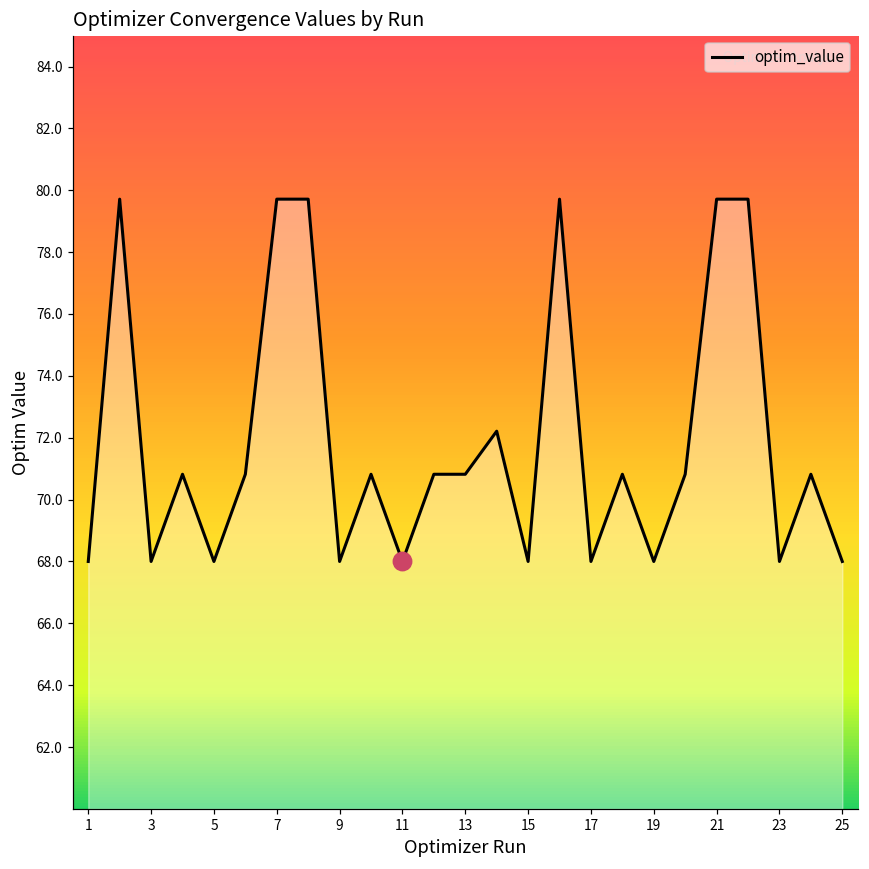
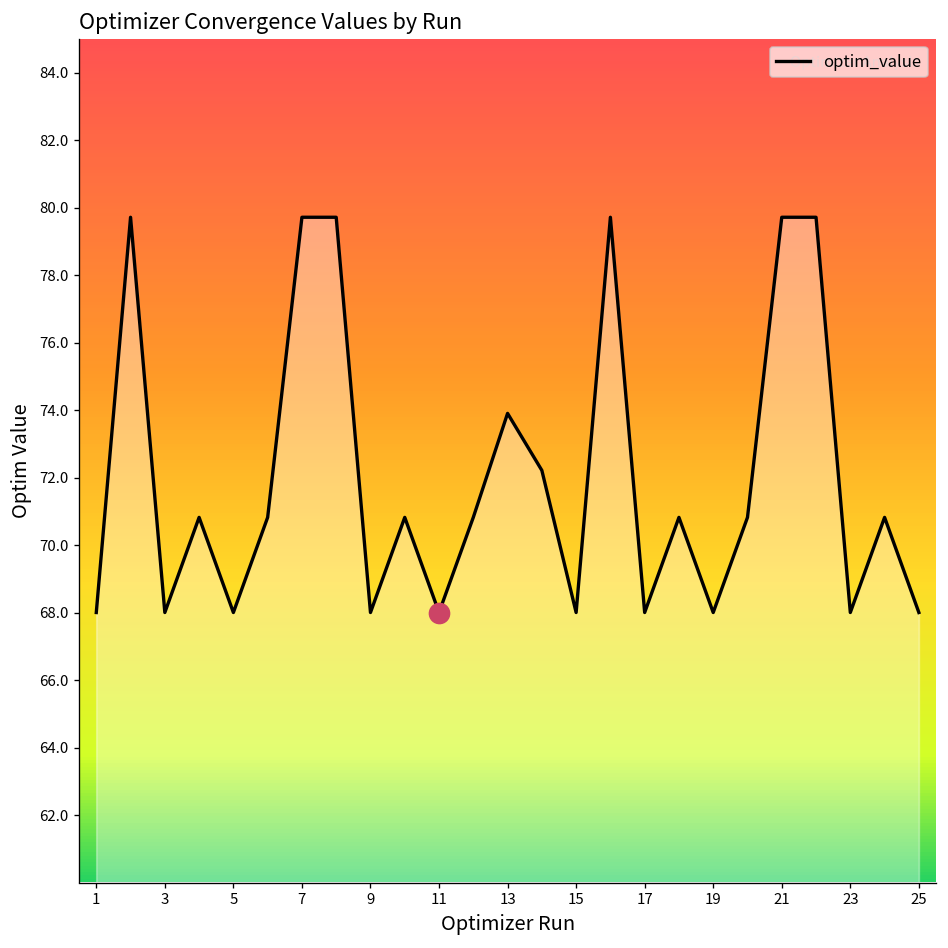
optim_value, 13: 70.8 -> 73.9
